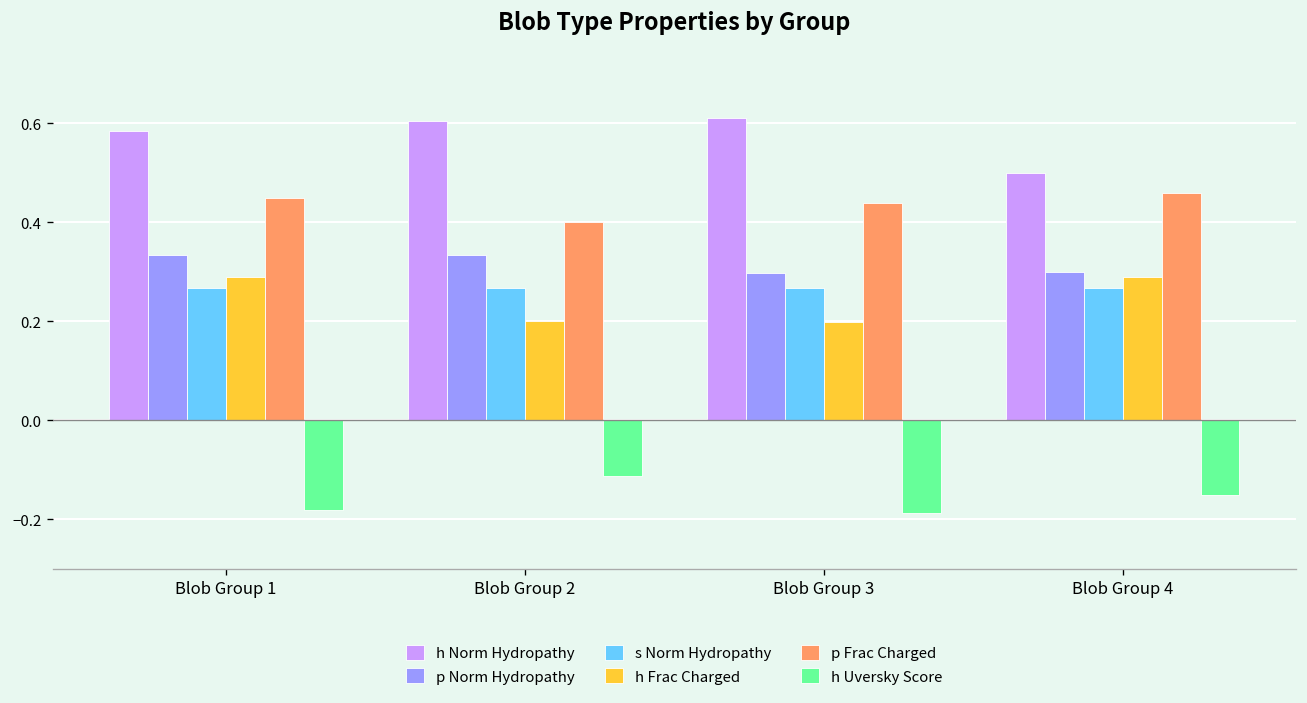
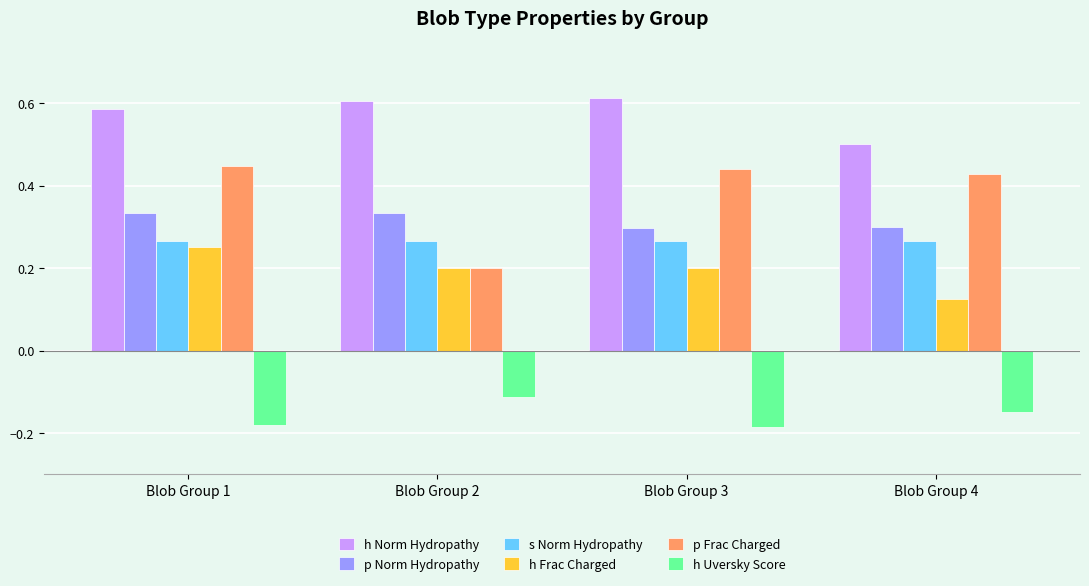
h Frac Charged, Blob Group 1: 0.29 -> 0.25
p Frac Charged, Blob Group 2: 0.4 -> 0.2
h Frac Charged, Blob Group 4: 0.29 -> 0.13
p Frac Charged, Blob Group 4: 0.46 -> 0.43
